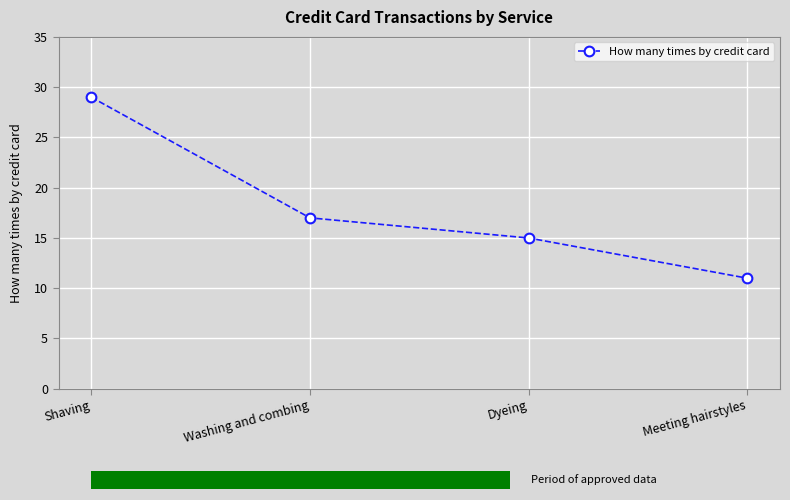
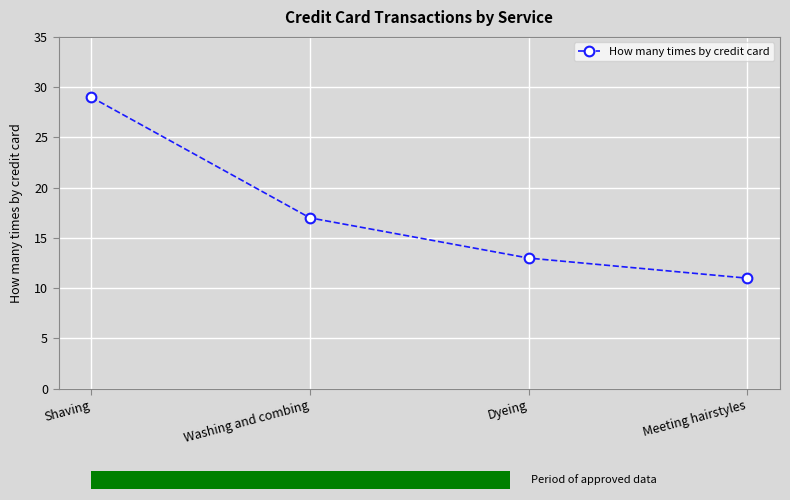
Credit Card Transactions by Service, Dyeing: 15 -> 13
